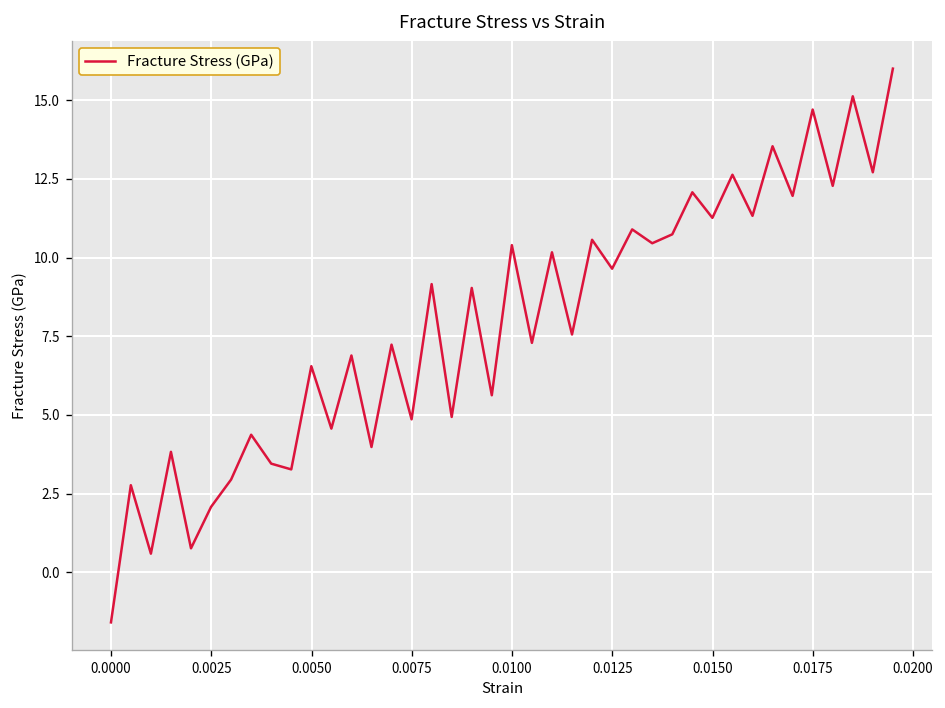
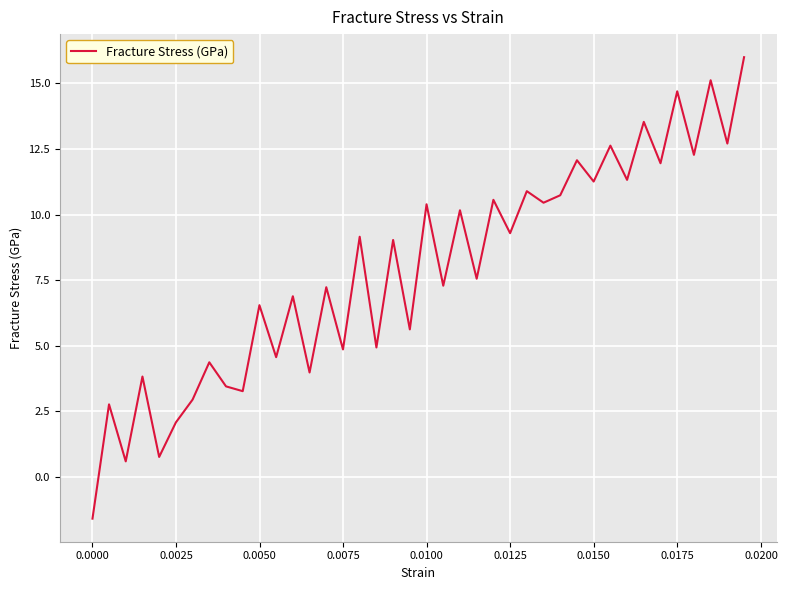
0.0125: 9.6 -> 9.3
